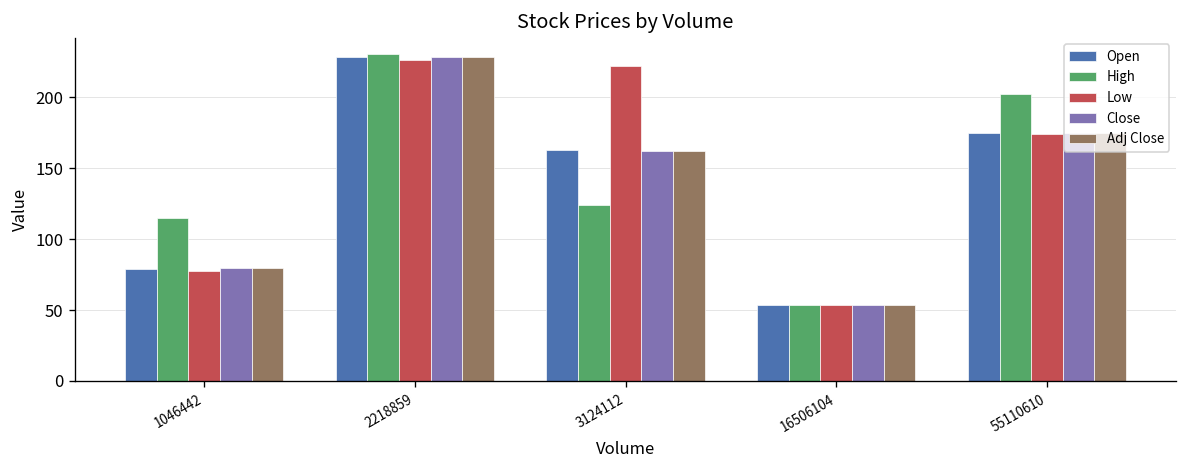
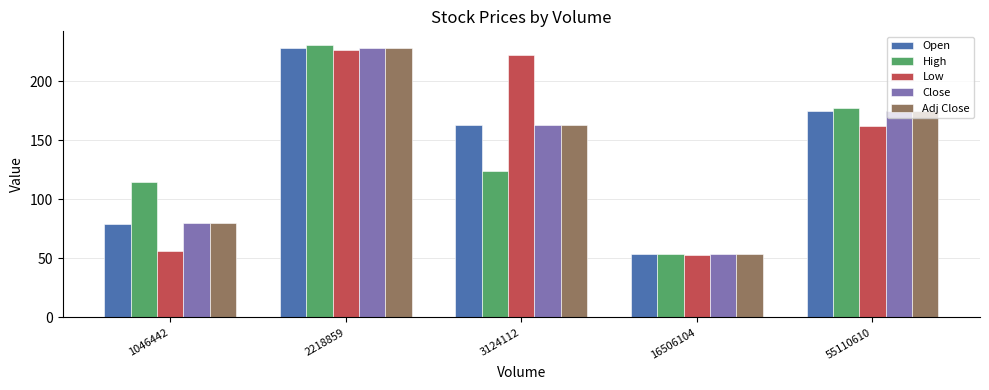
Low, 1046442: 78 -> 56
High, 55110610: 202 -> 177
Low, 55110610: 174 -> 162
